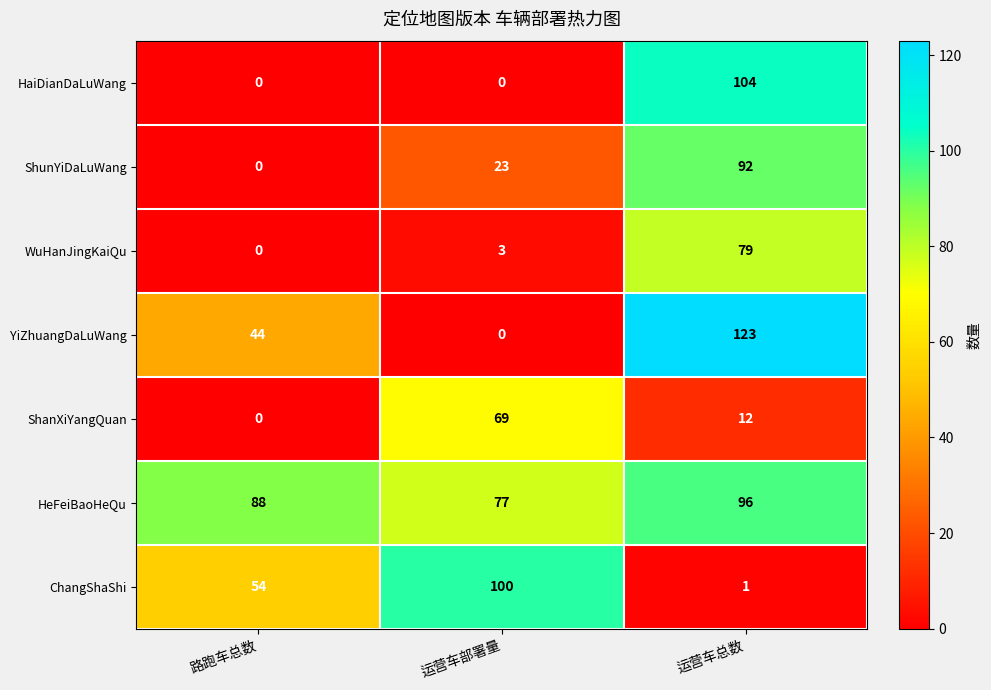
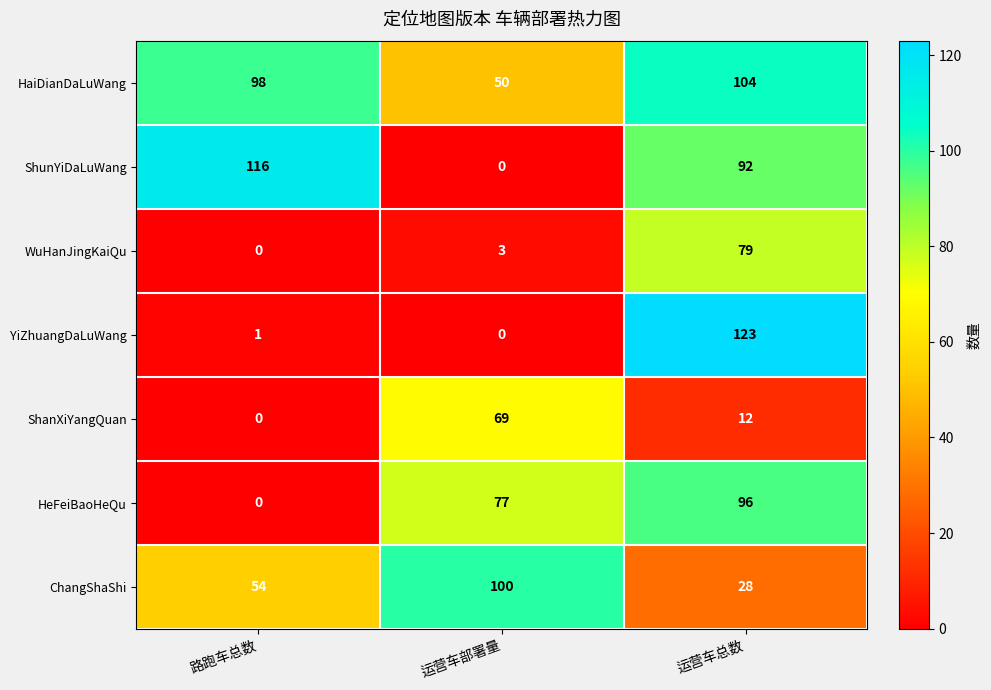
HaiDianDaLuWang, 路跑车总数: 0 -> 98
HaiDianDaLuWang, 运营车部署量: 0 -> 50
ShunYiDaLuWang, 路跑车总数: 0 -> 116
ShunYiDaLuWang, 运营车部署量: 23 -> 0
YiZhuangDaLuWang, 路跑车总数: 44 -> 1
HeFeiBaoHeQu, 路跑车总数: 88 -> 0
ChangShaShi, 运营车总数: 1 -> 28
